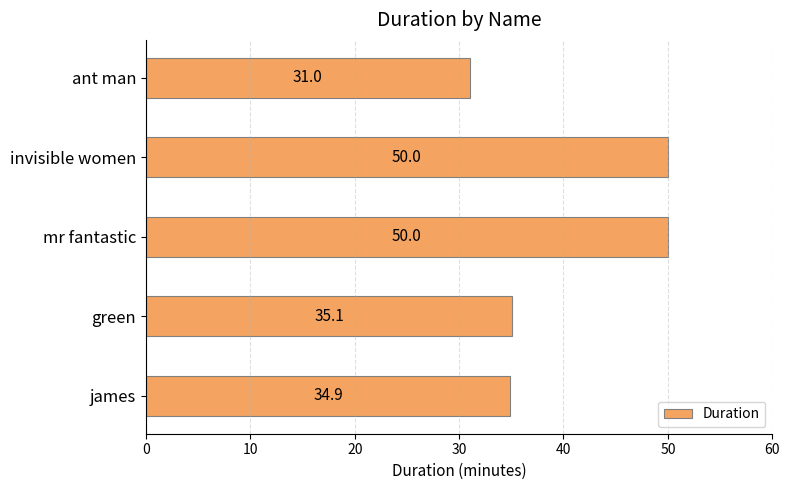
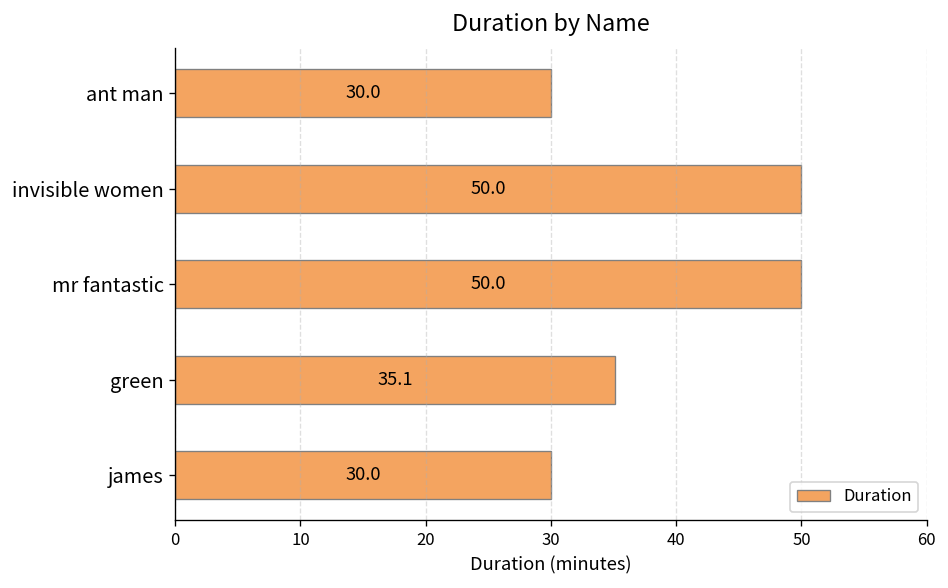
ant man: 31.0 -> 30.0
james: 34.9 -> 30.0
